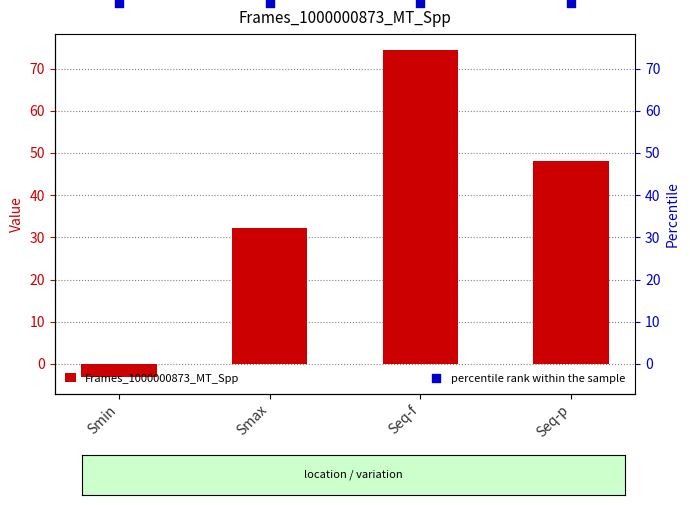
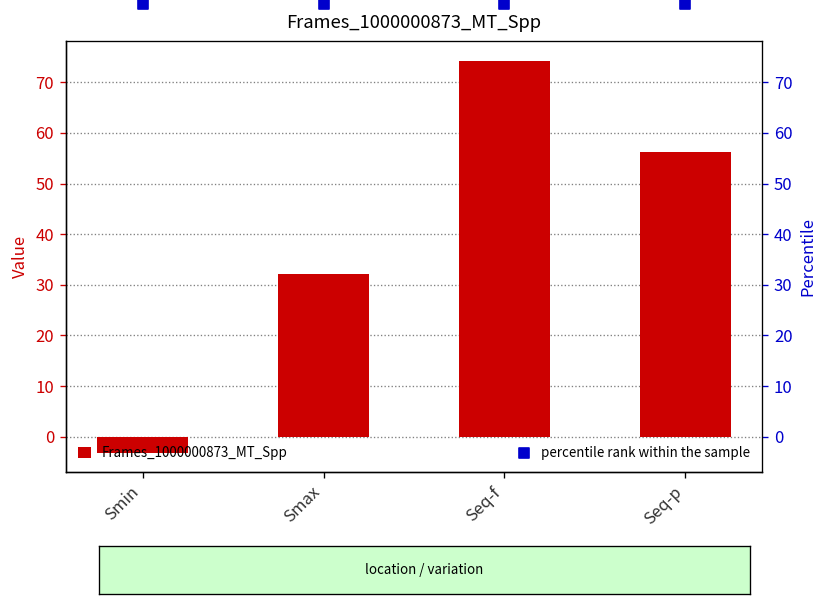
Frames_1000000873_MT_Spp, Seq-p: 48 -> 56
